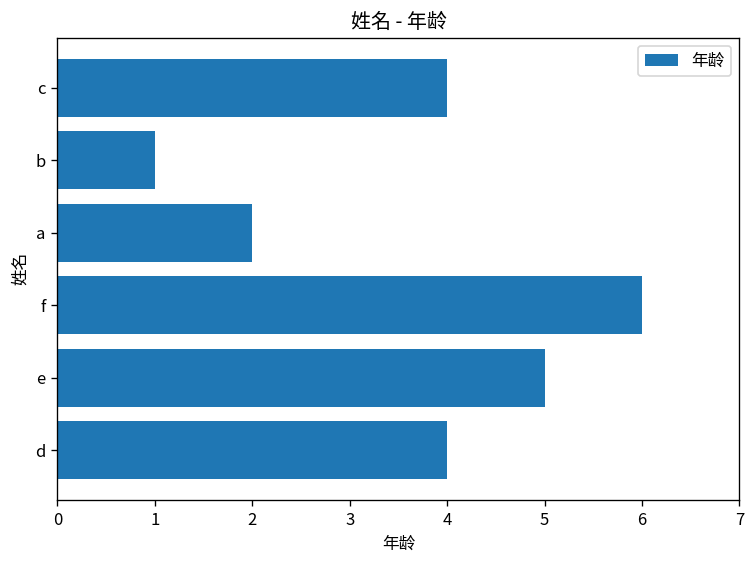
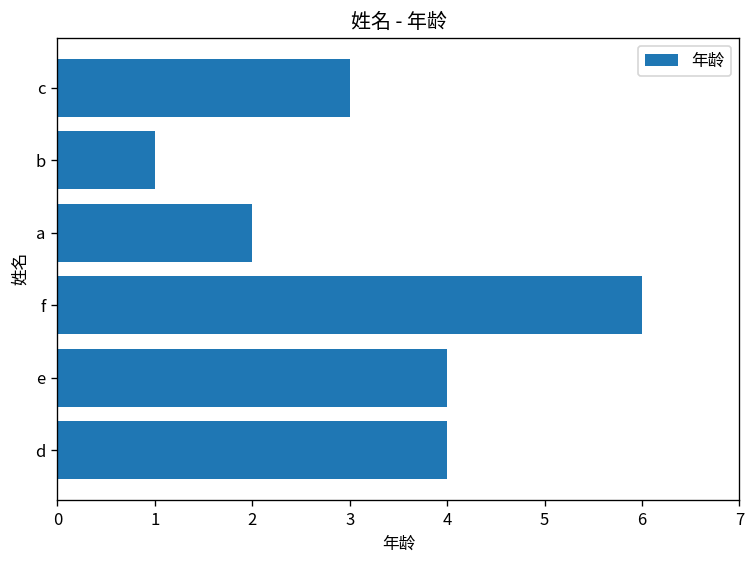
c: 4 -> 3
e: 5 -> 4
